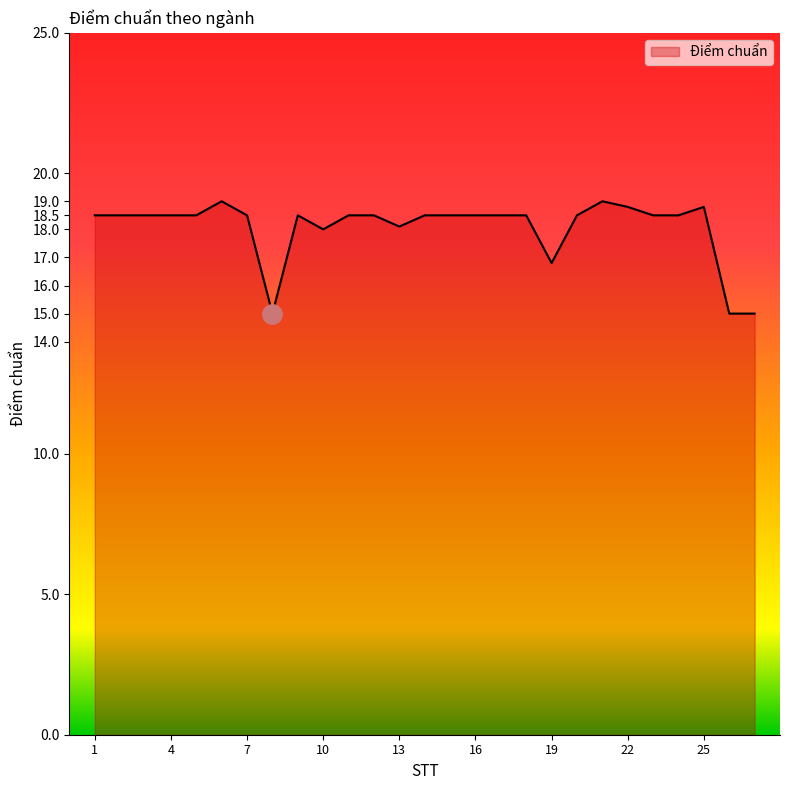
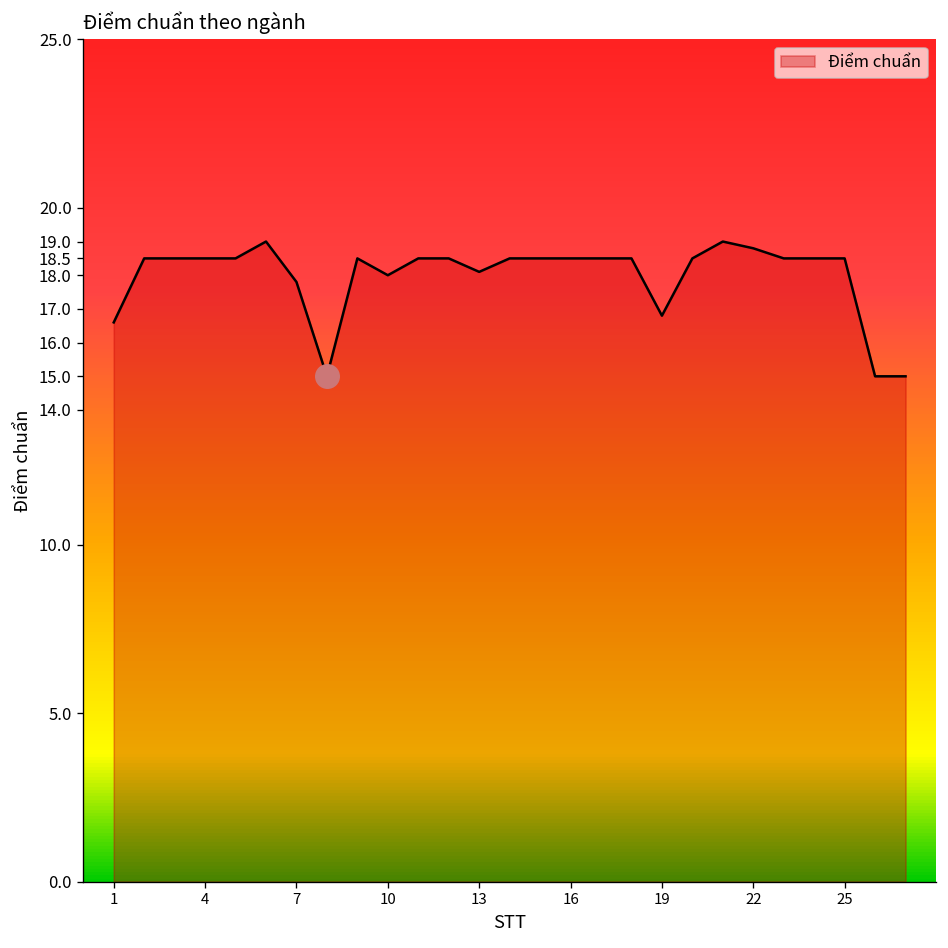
Điểm chuẩn, 1: 18.5 -> 16.6
Điểm chuẩn, 7: 18.5 -> 17.8
Điểm chuẩn, 25: 18.8 -> 18.5
